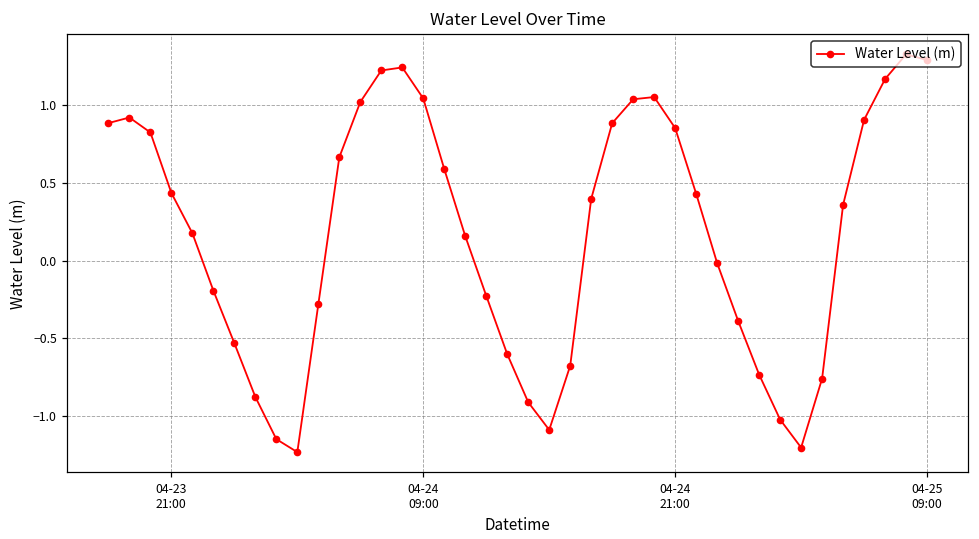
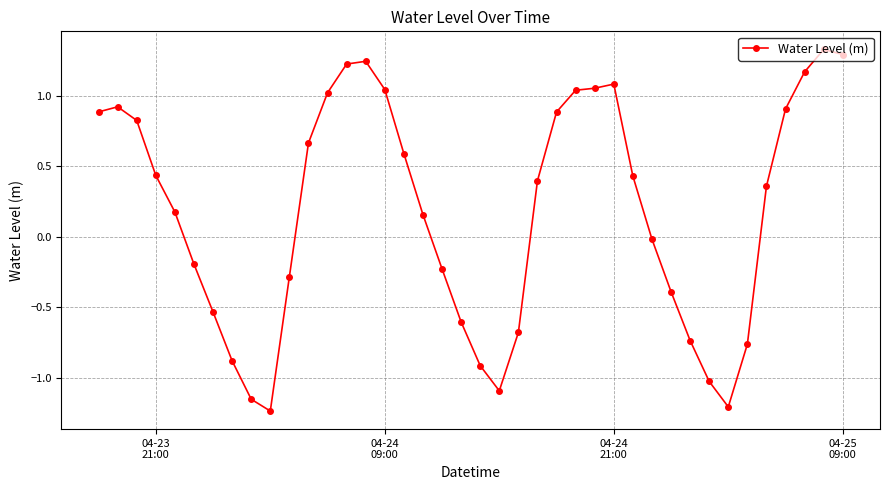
04-24 21:00: 0.85 -> 1.08
